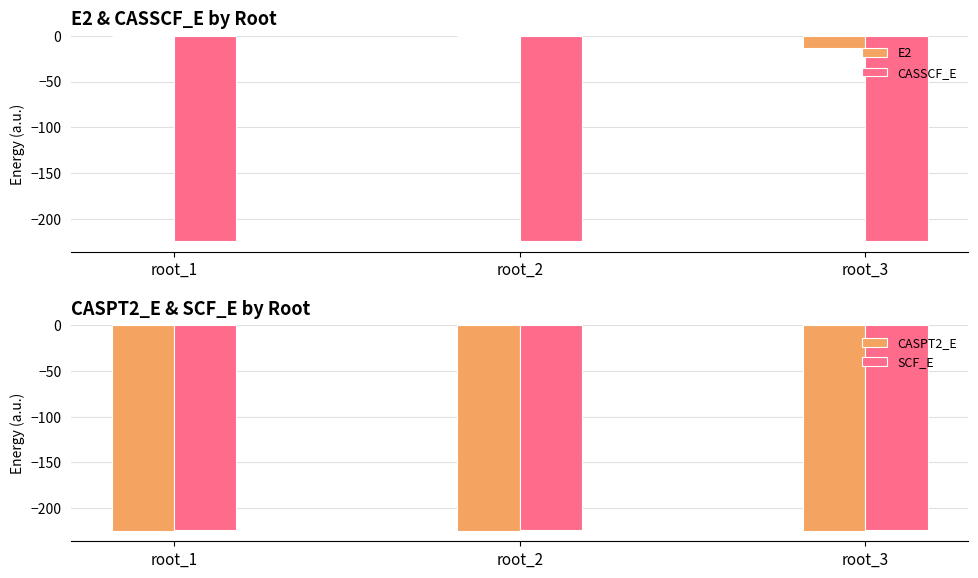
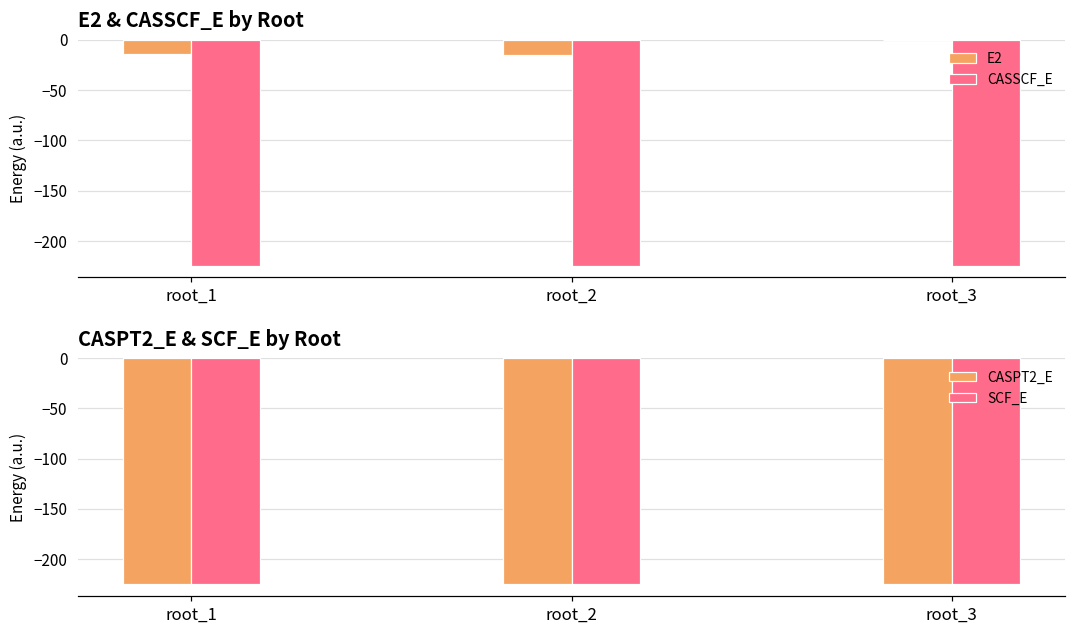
E2 & CASSCF_E by Root, E2, root_1: 0 -> -10
E2 & CASSCF_E by Root, E2, root_2: 0 -> -20
E2 & CASSCF_E by Root, E2, root_3: -10 -> 0
